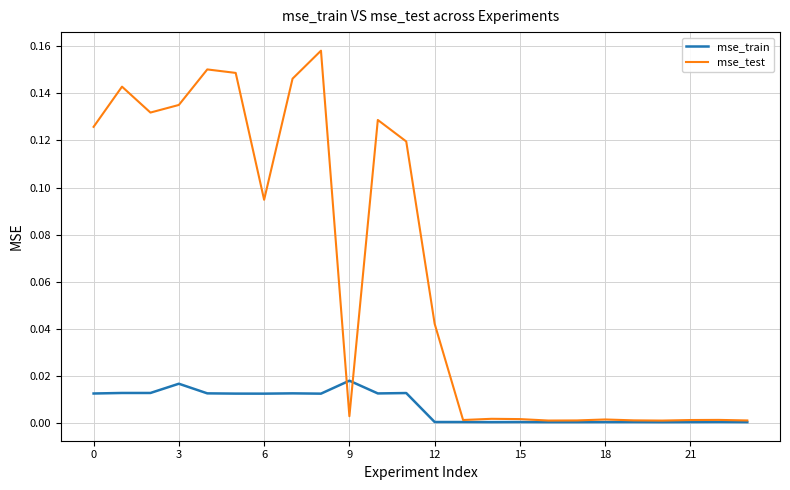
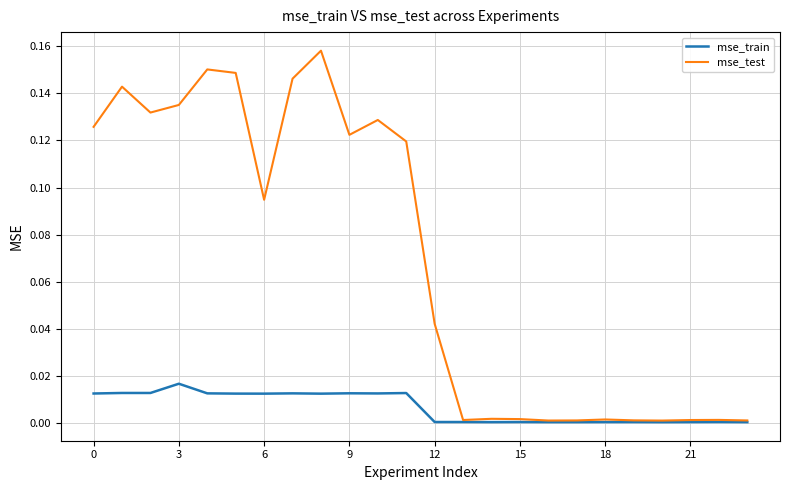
mse_train, 9: 0.018 -> 0.013
mse_test, 9: 0.003 -> 0.122
